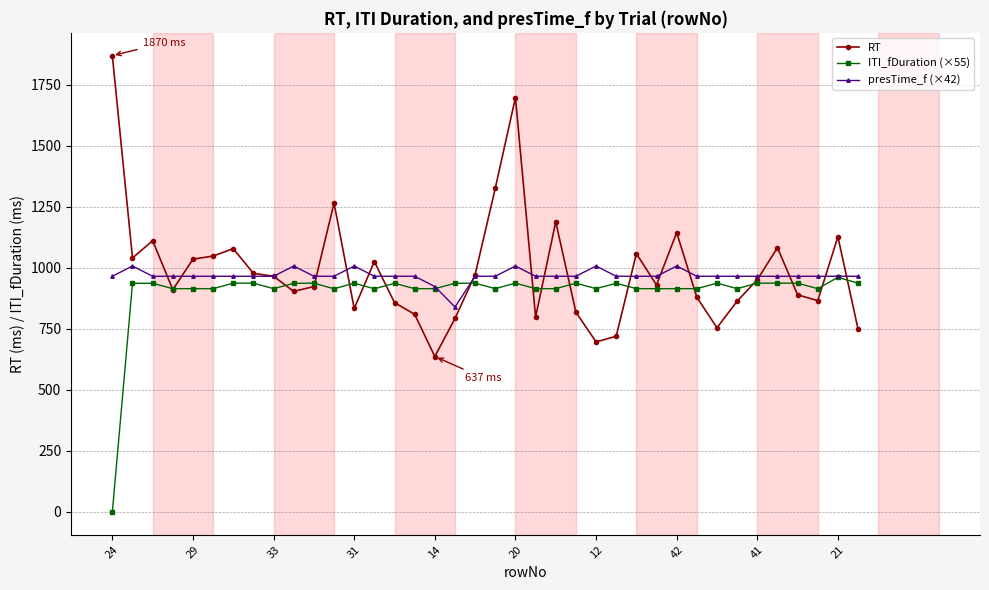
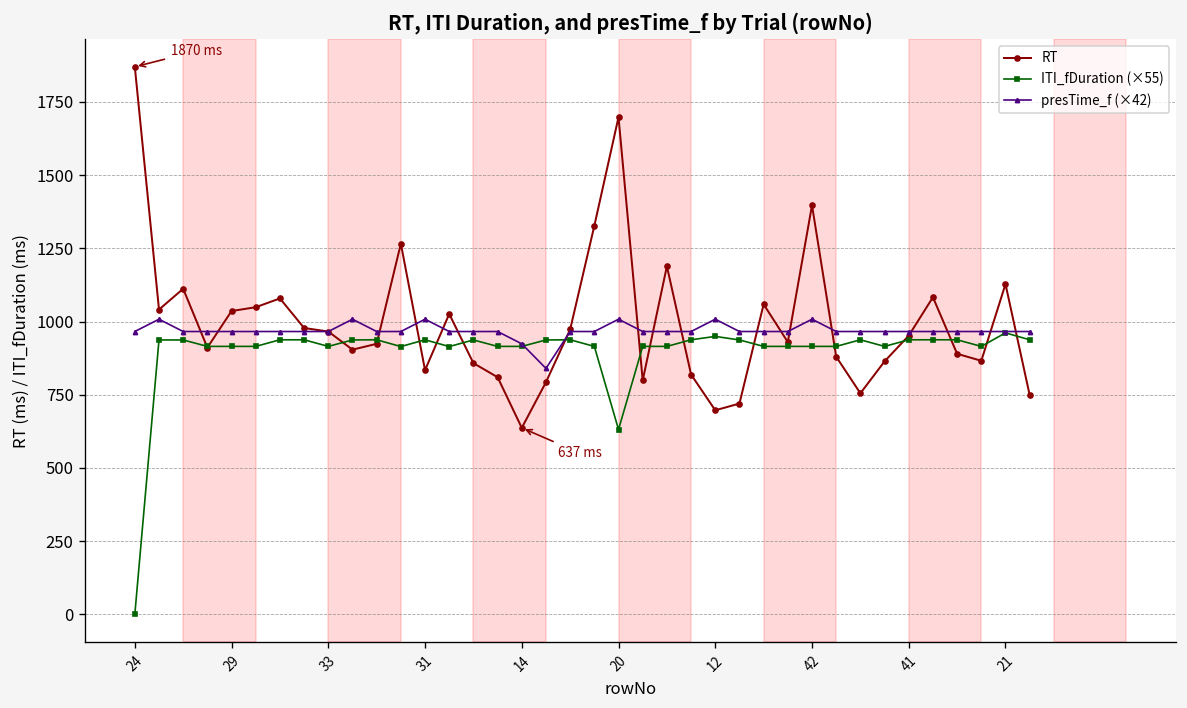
ITI_fDuration (×55), 20: 940 -> 630
ITI_fDuration (×55), 12: 920 -> 950
RT, 42: 1150 -> 1400
